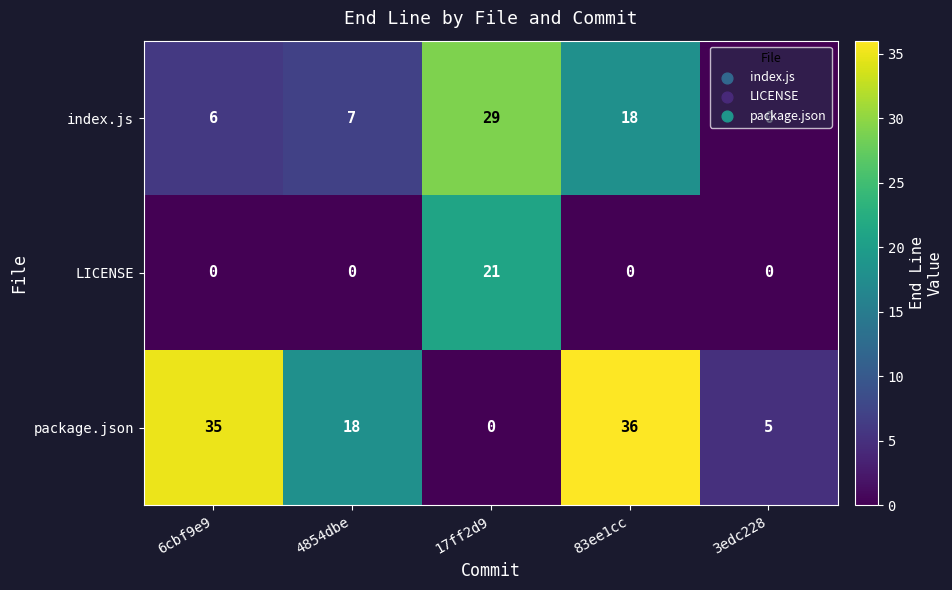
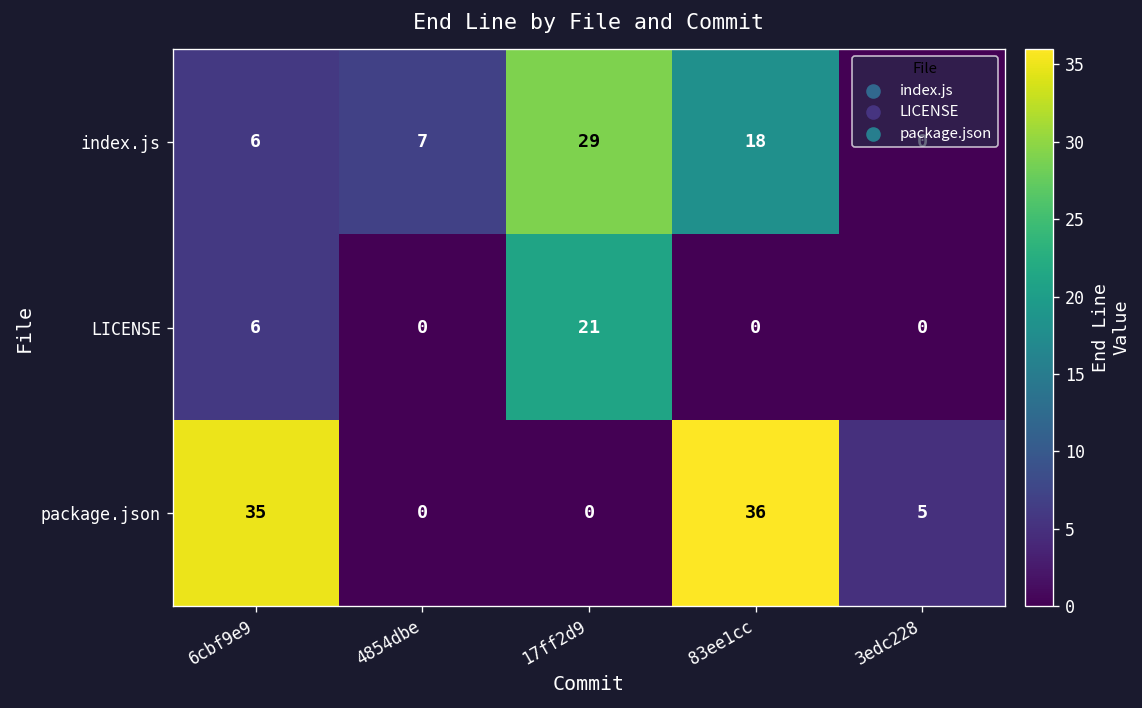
LICENSE, 6cbf9e9: 0 -> 6
package.json, 4854dbe: 18 -> 0
